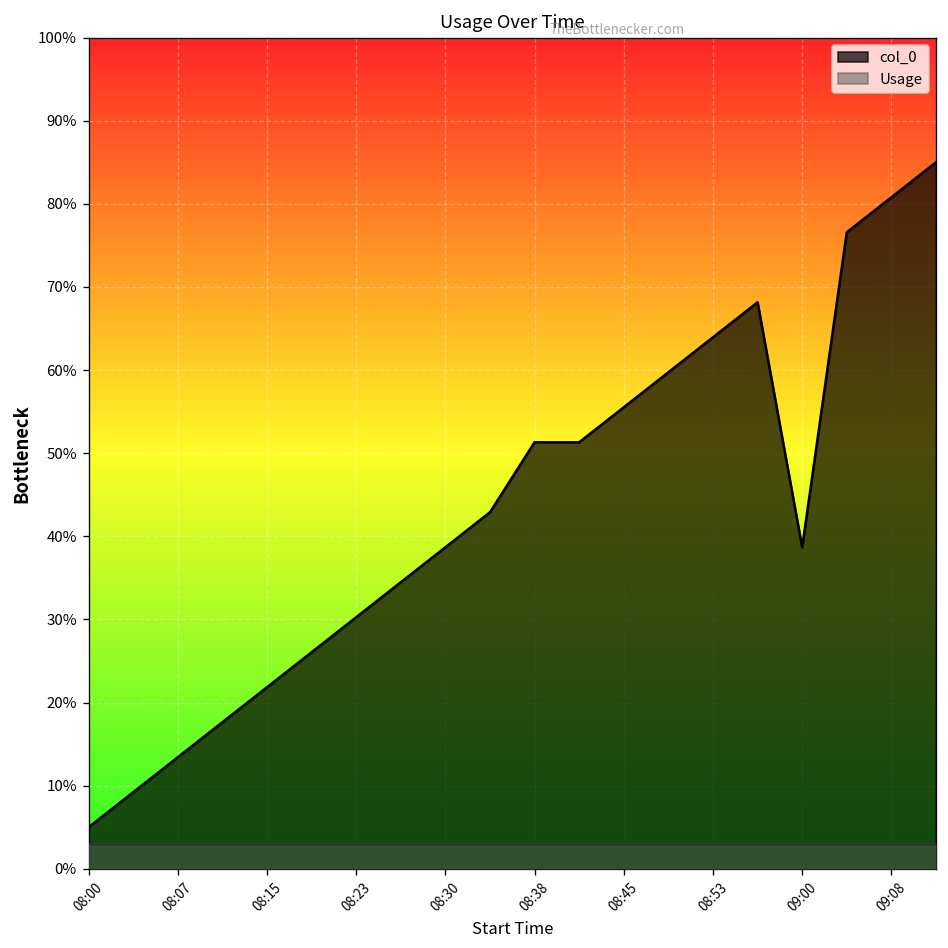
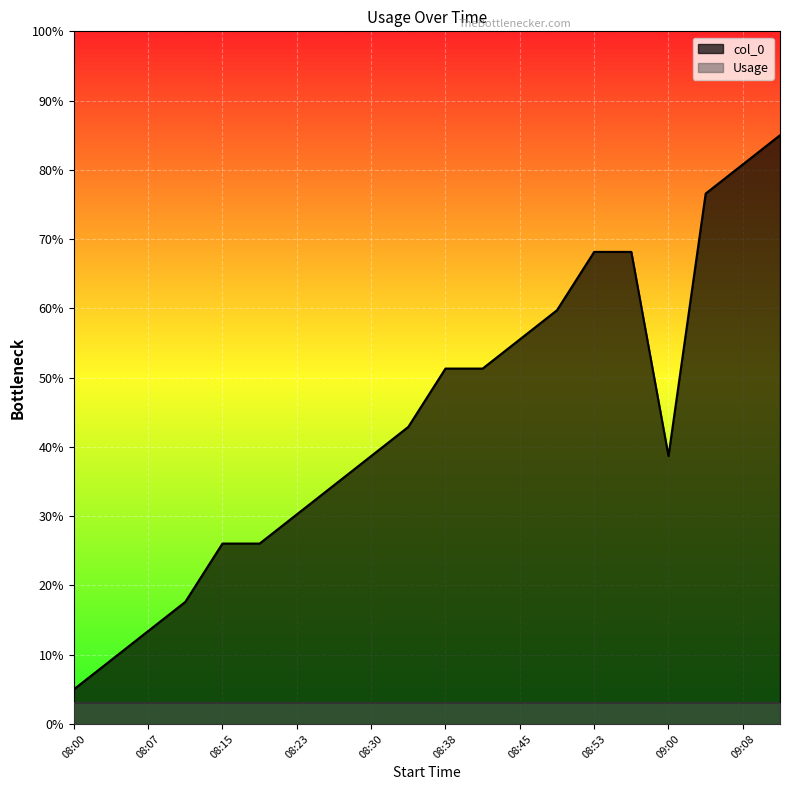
col_0, 08:15: 22% -> 26%
col_0, 08:53: 64% -> 68%
